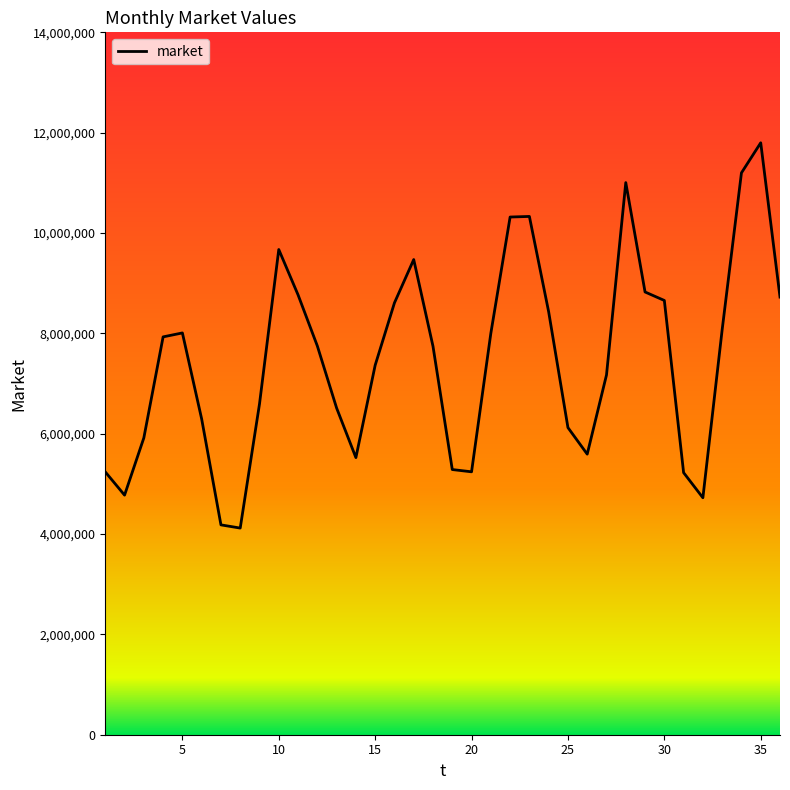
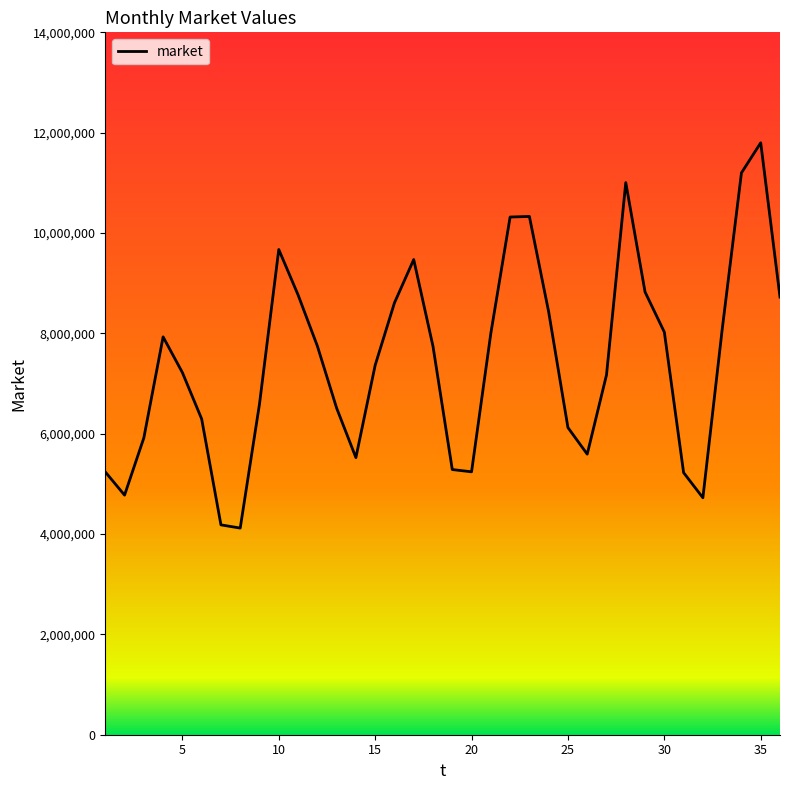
5: 8,000,000 -> 7,200,000
30: 8,700,000 -> 8,000,000
